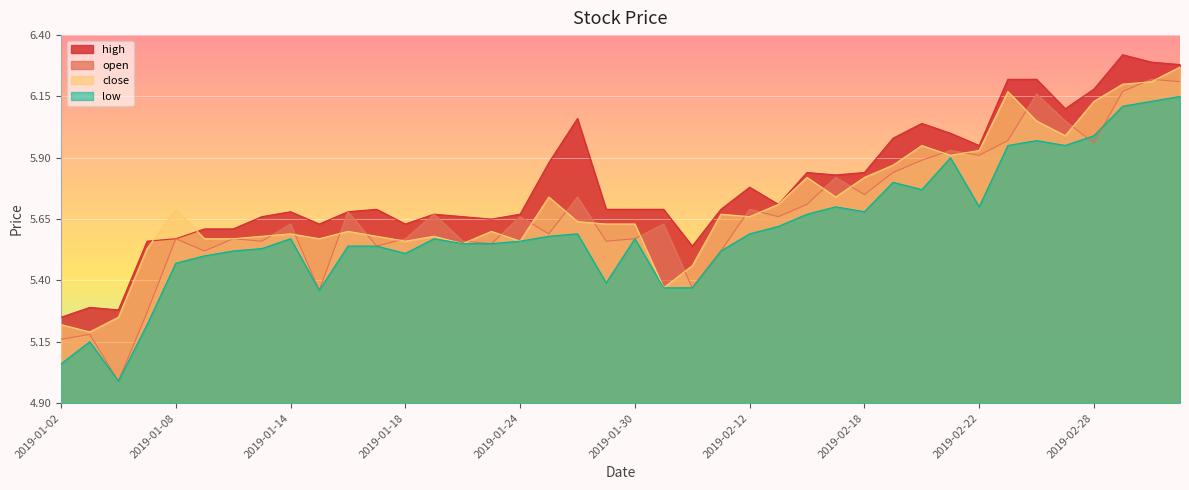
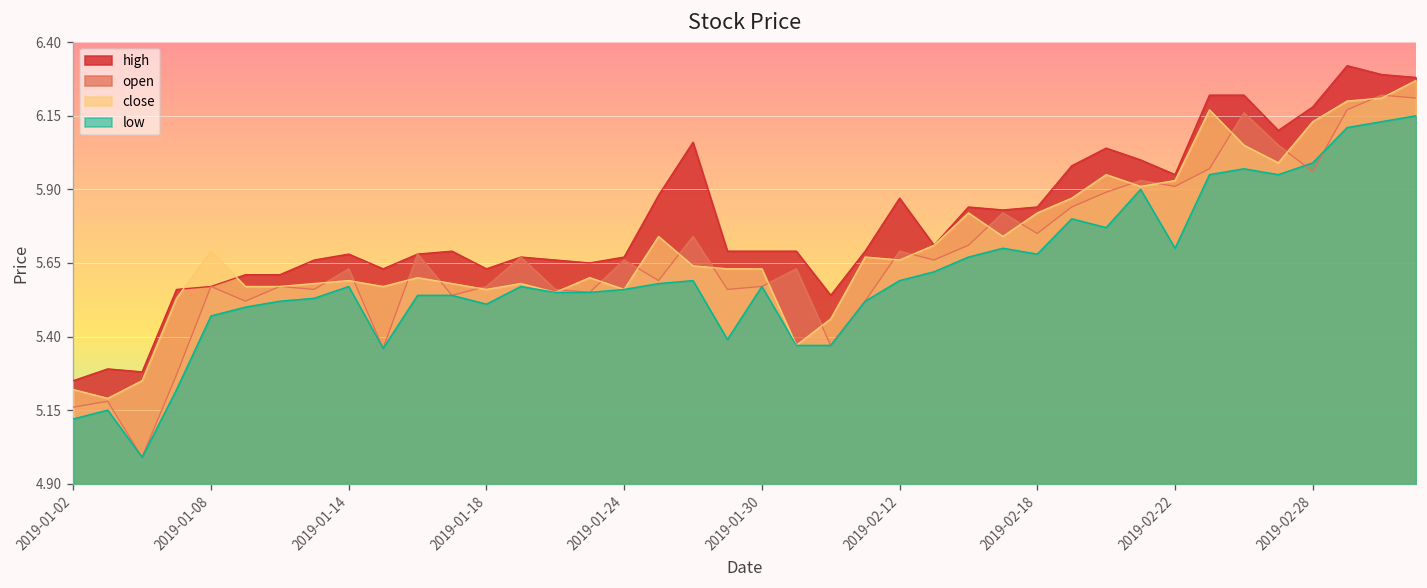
low, 2019-01-02: 5.06 -> 5.12
high, 2019-02-12: 5.78 -> 5.87
